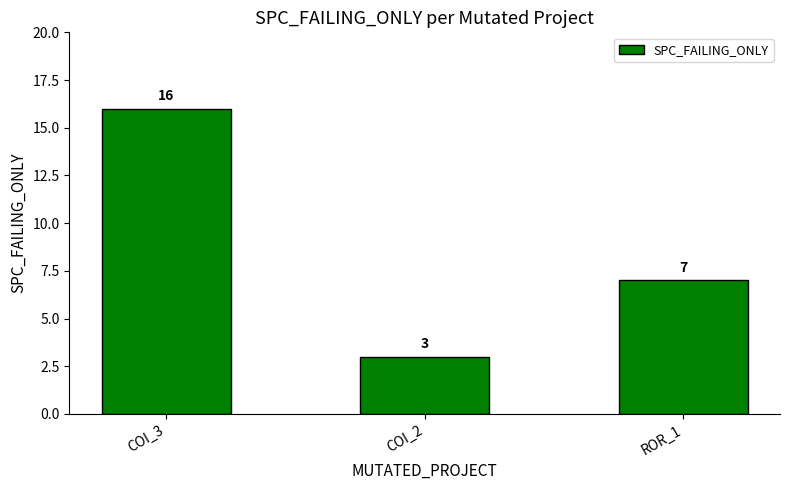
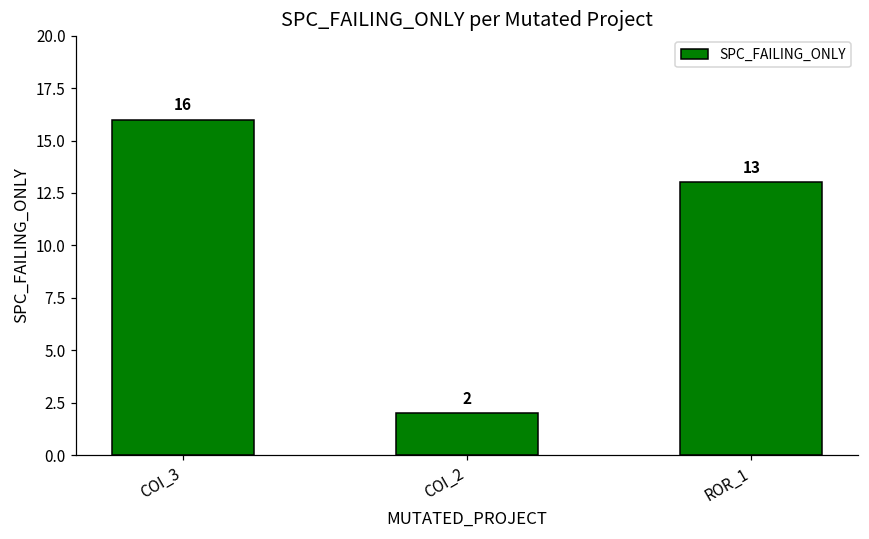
COI_2: 3 -> 2
ROR_1: 7 -> 13
